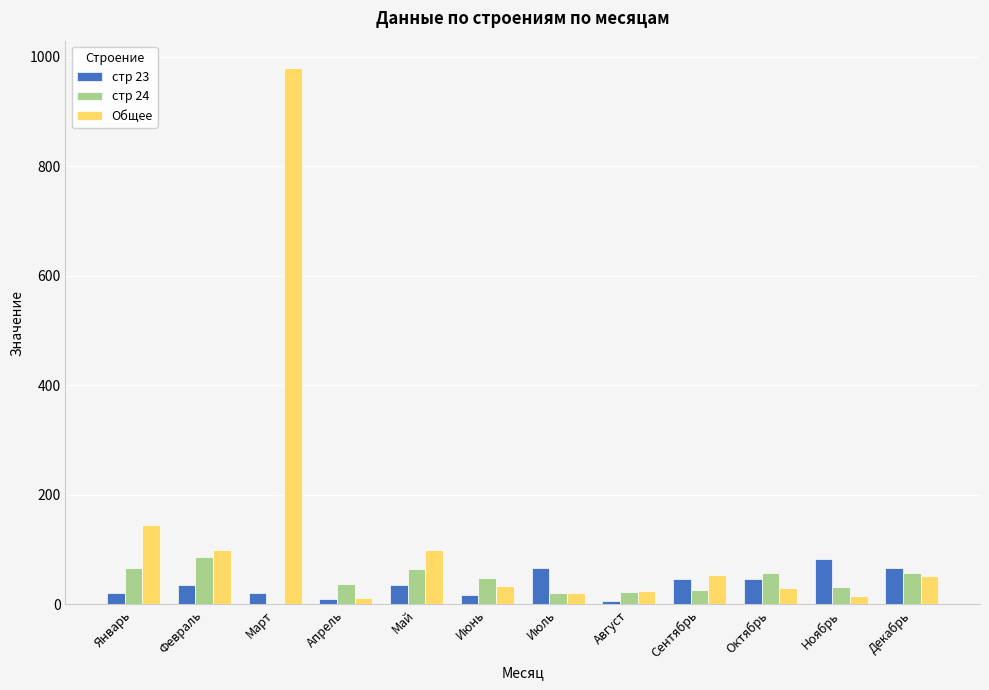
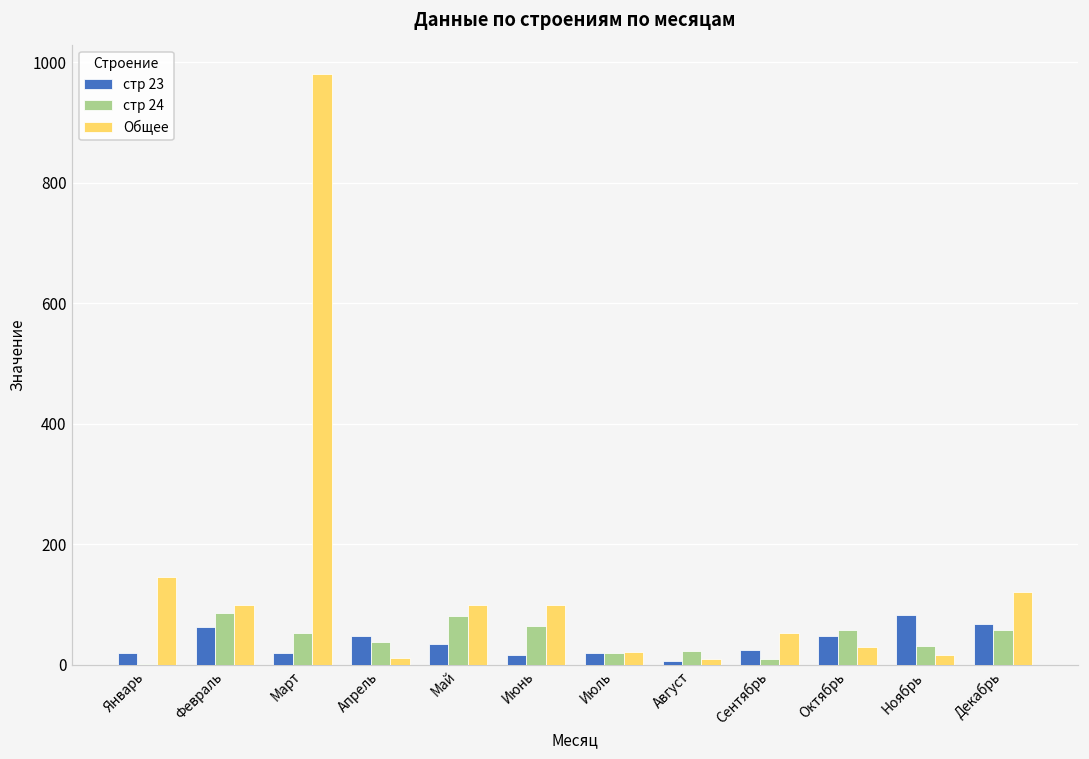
стр 24, Январь: 70 -> 0
стр 23, Февраль: 40 -> 60
стр 24, Март: 0 -> 50
стр 23, Апрель: 10 -> 50
стр 24, Май: 70 -> 80
стр 24, Июнь: 50 -> 70
Общее, Июнь: 30 -> 100
стр 23, Июль: 70 -> 20
Общее, Август: 20 -> 10
стр 23, Сентябрь: 50 -> 30
стр 24, Сентябрь: 30 -> 10
Общее, Декабрь: 50 -> 120
